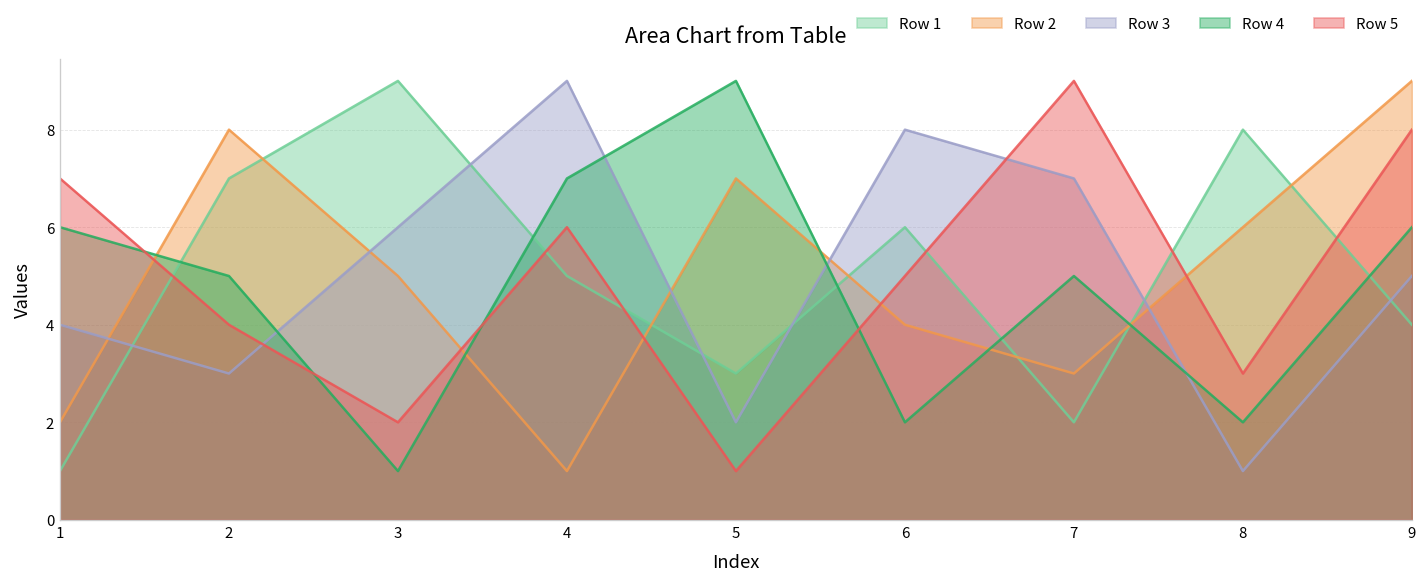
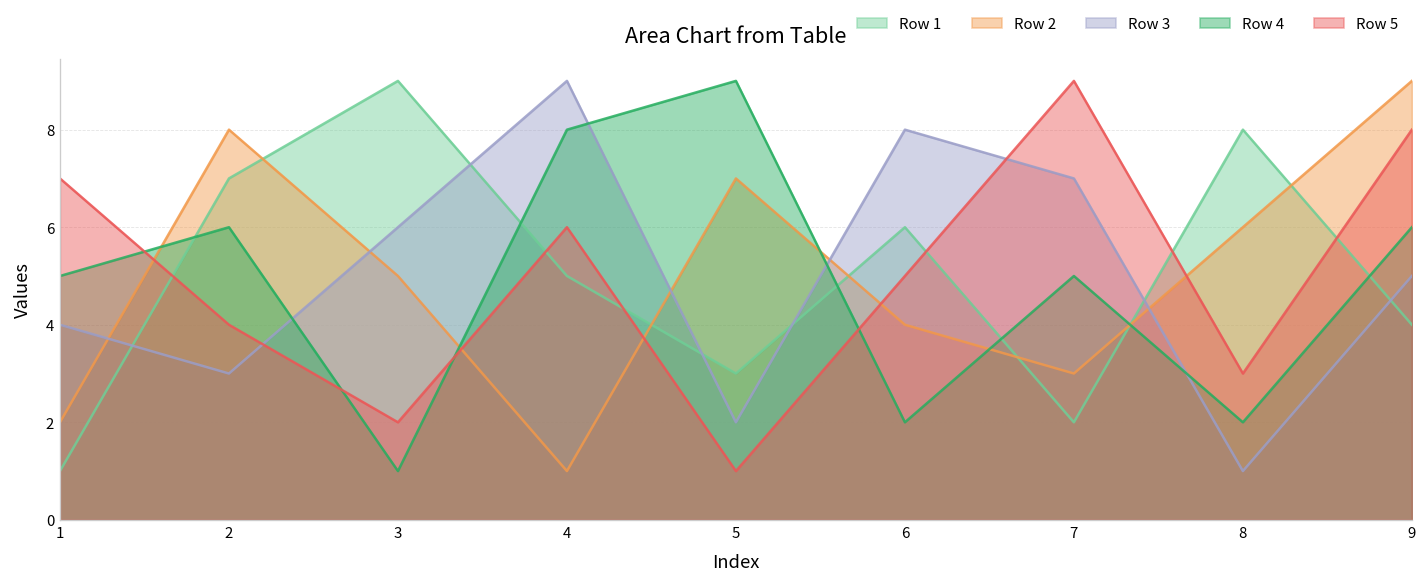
Row 4, 1: 6 -> 5
Row 4, 2: 5 -> 6
Row 4, 4: 7 -> 8
